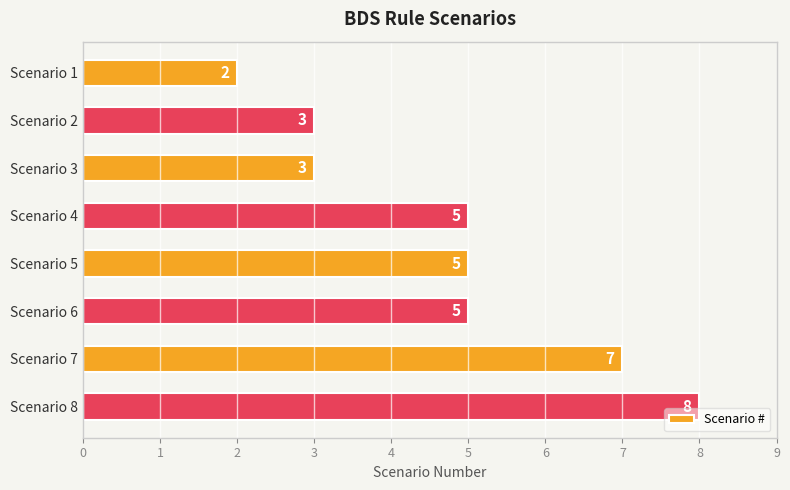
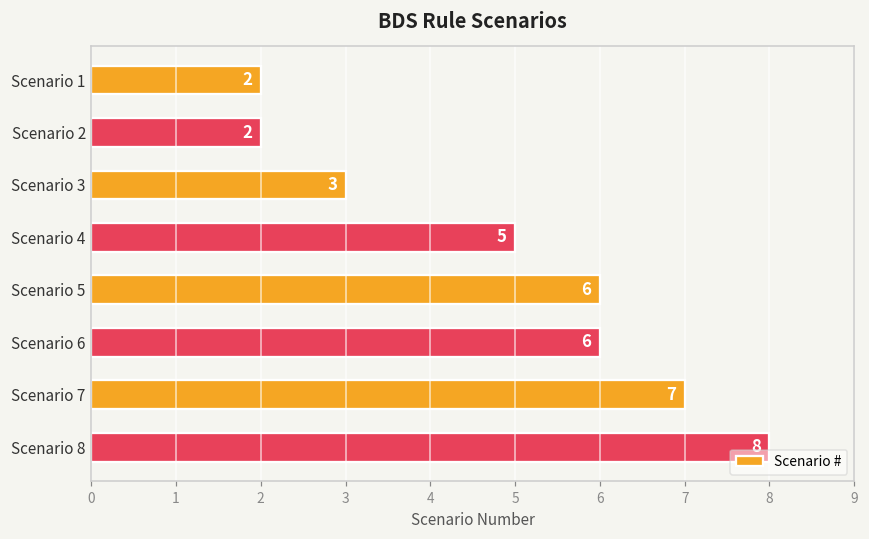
Scenario 2: 3 -> 2
Scenario 5: 5 -> 6
Scenario 6: 5 -> 6
